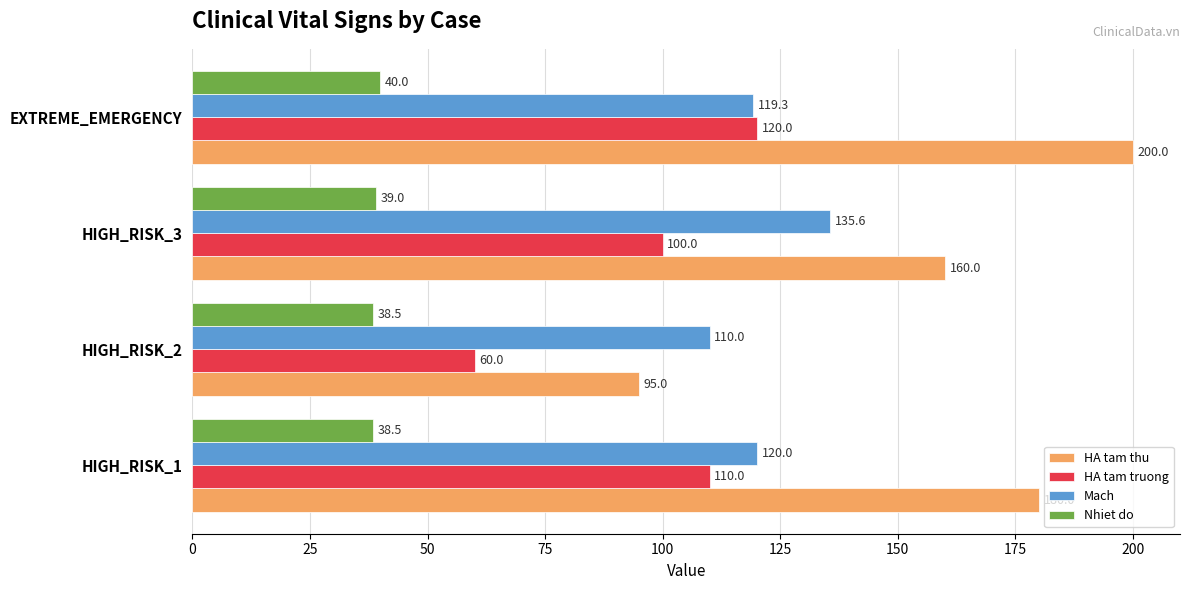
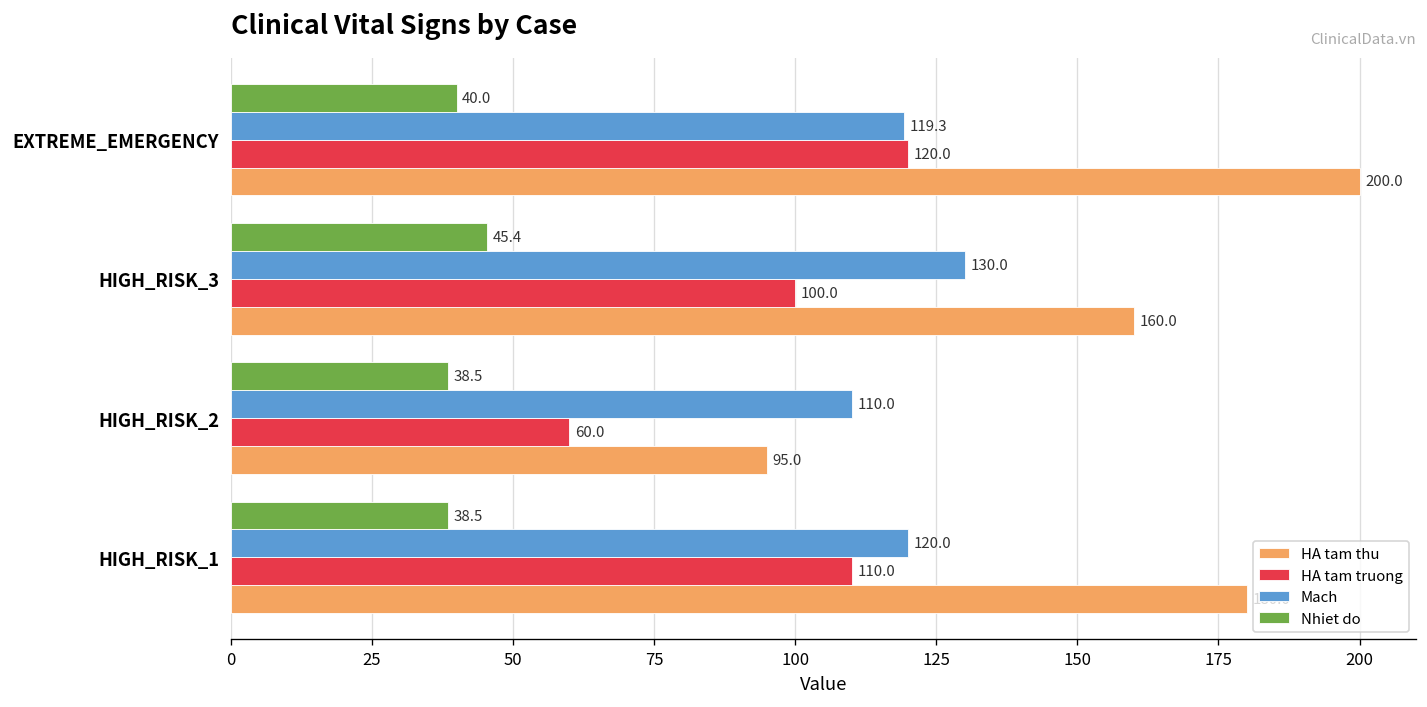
Nhiet do, HIGH_RISK_3: 39.0 -> 45.4
Mach, HIGH_RISK_3: 135.6 -> 130.0
